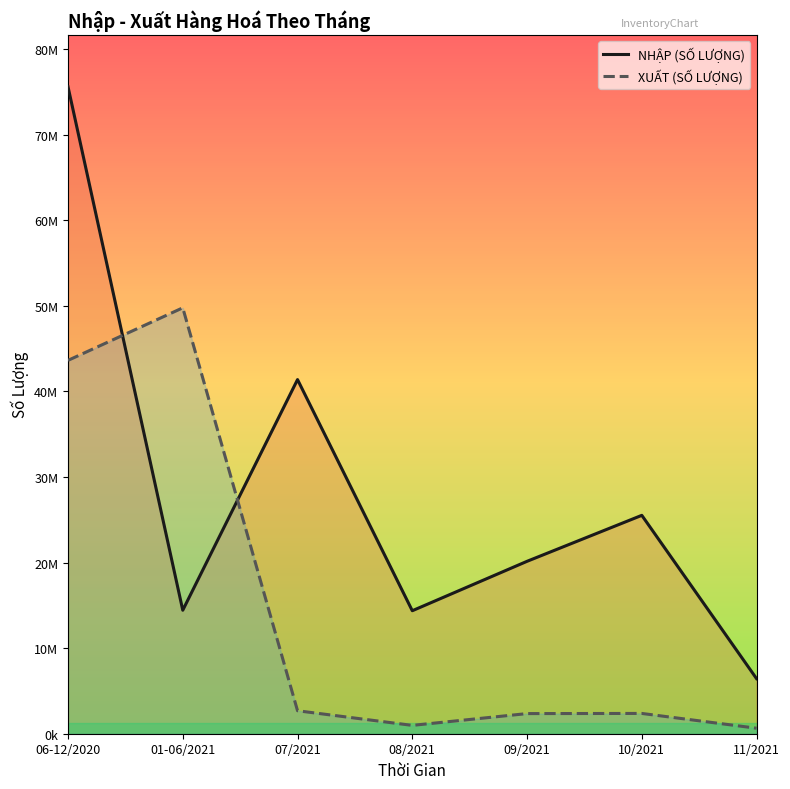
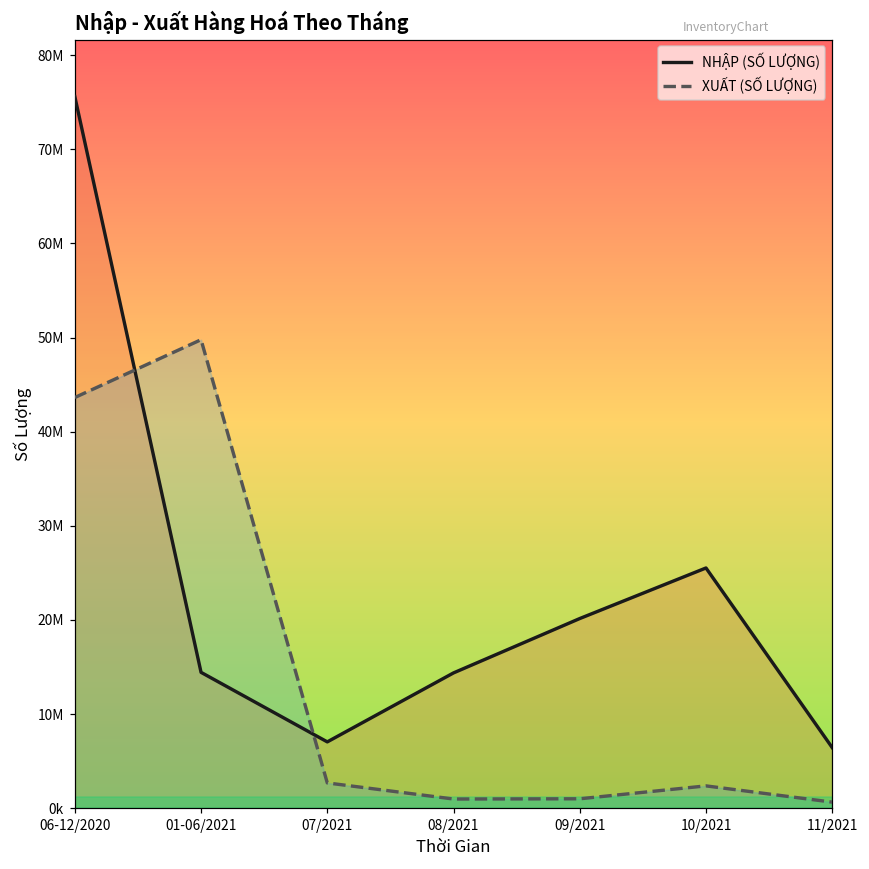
NHẬP (SỐ LƯỢNG), 07/2021: 41000000 -> 7000000
XUẤT (SỐ LƯỢNG), 09/2021: 2000000 -> 1000000
